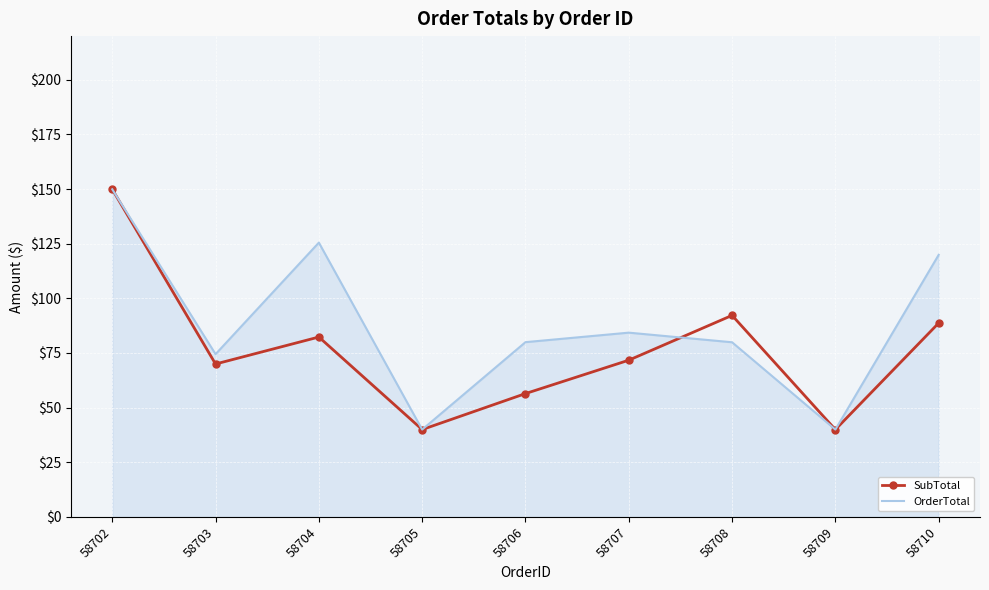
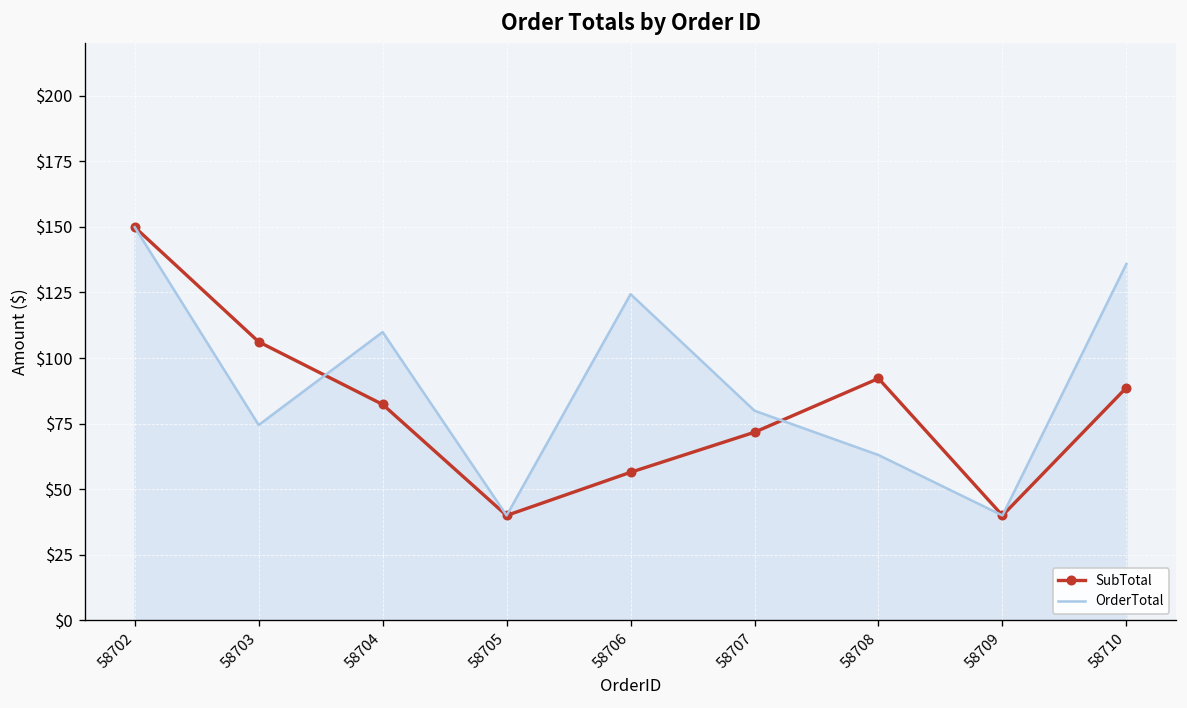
SubTotal, 58703: $70 -> $106
OrderTotal, 58704: $126 -> $110
OrderTotal, 58706: $80 -> $124
OrderTotal, 58707: $84 -> $80
OrderTotal, 58708: $80 -> $63
OrderTotal, 58710: $120 -> $136
